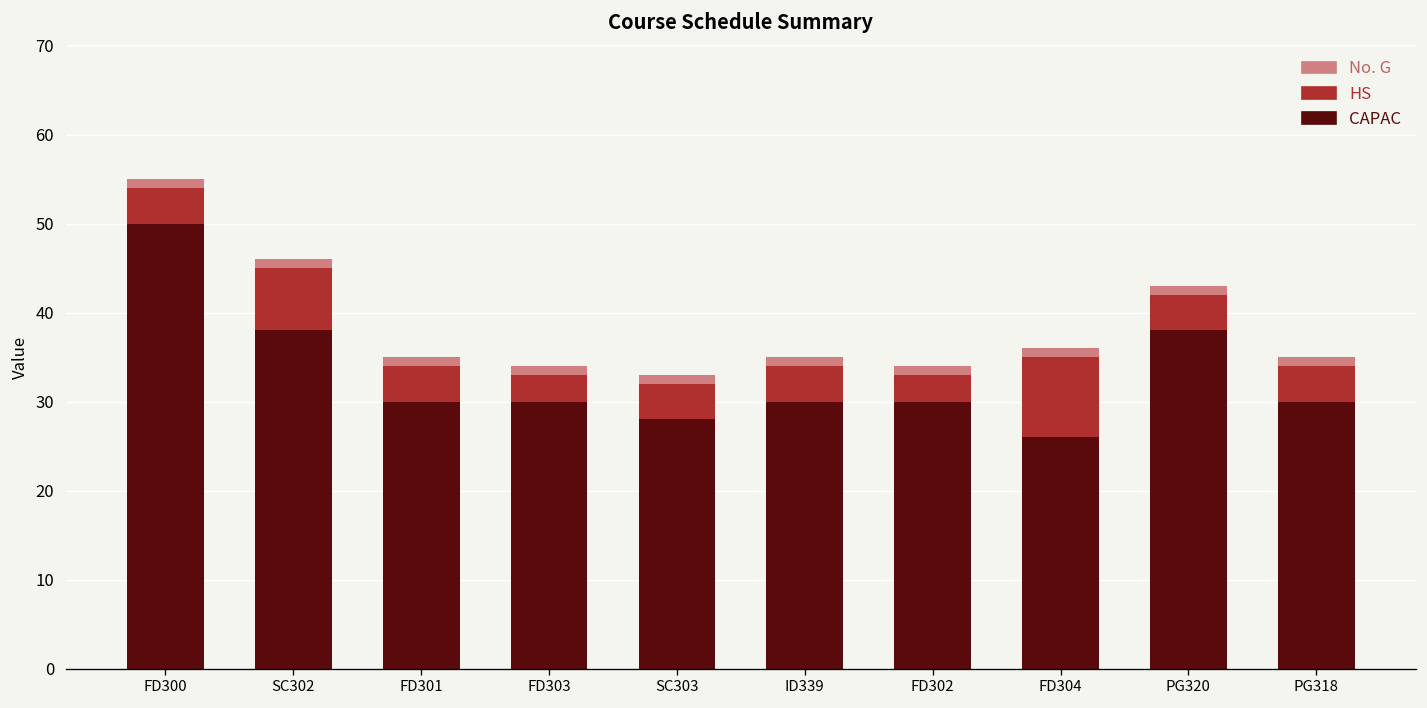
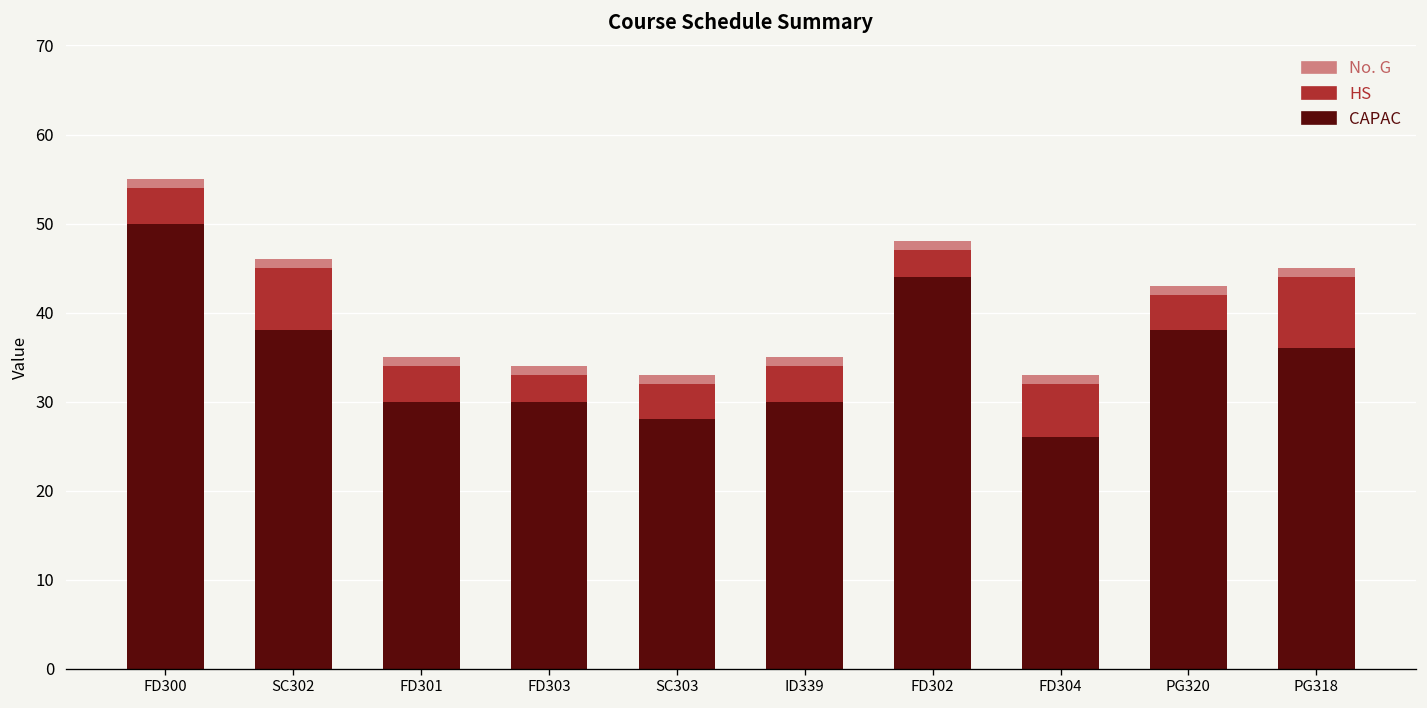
CAPAC, FD302: 30 -> 44
HS, FD304: 9 -> 6
CAPAC, PG318: 30 -> 36
HS, PG318: 4 -> 8
